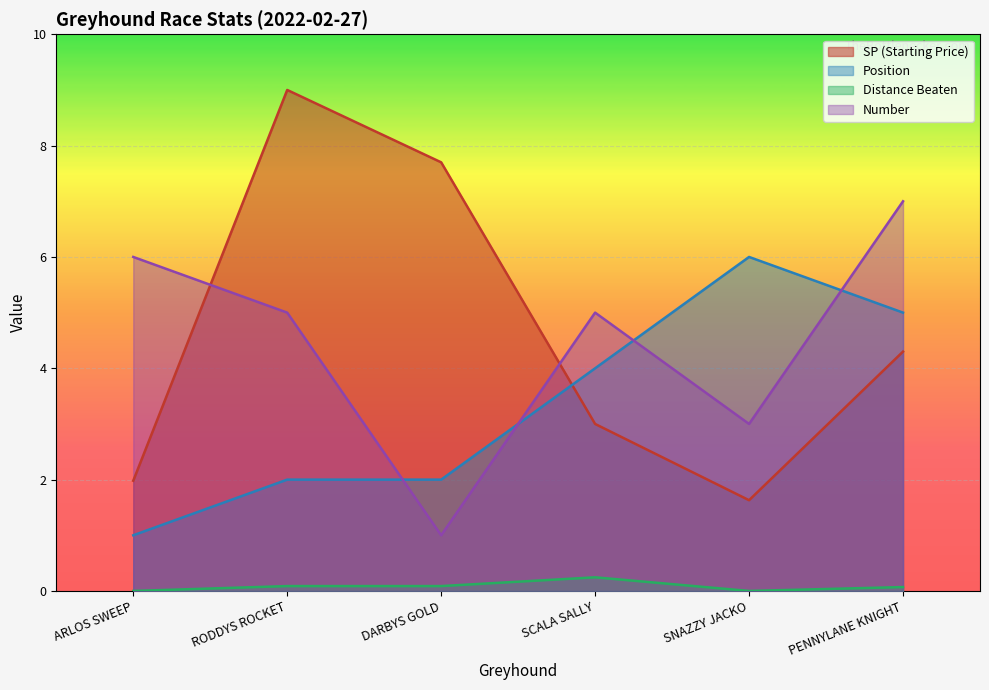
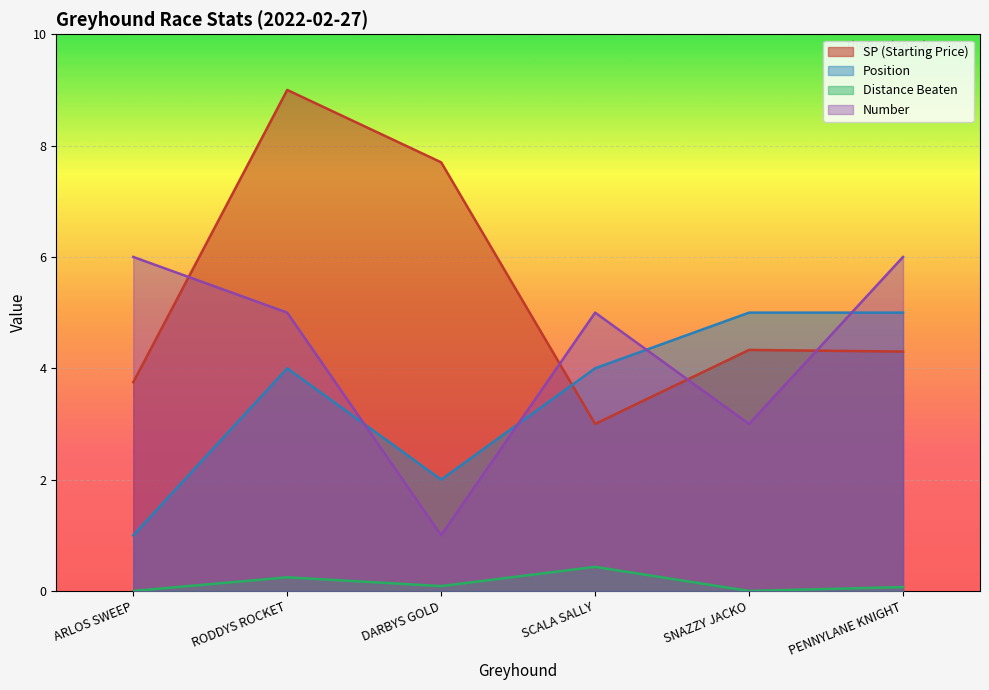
SP (Starting Price), ARLOS SWEEP: 2.0 -> 3.8
Position, RODDYS ROCKET: 2 -> 4
Distance Beaten, RODDYS ROCKET: 0.1 -> 0.2
Distance Beaten, SCALA SALLY: 0.2 -> 0.4
SP (Starting Price), SNAZZY JACKO: 1.6 -> 4.3
Position, SNAZZY JACKO: 6 -> 5
Number, PENNYLANE KNIGHT: 7 -> 6
